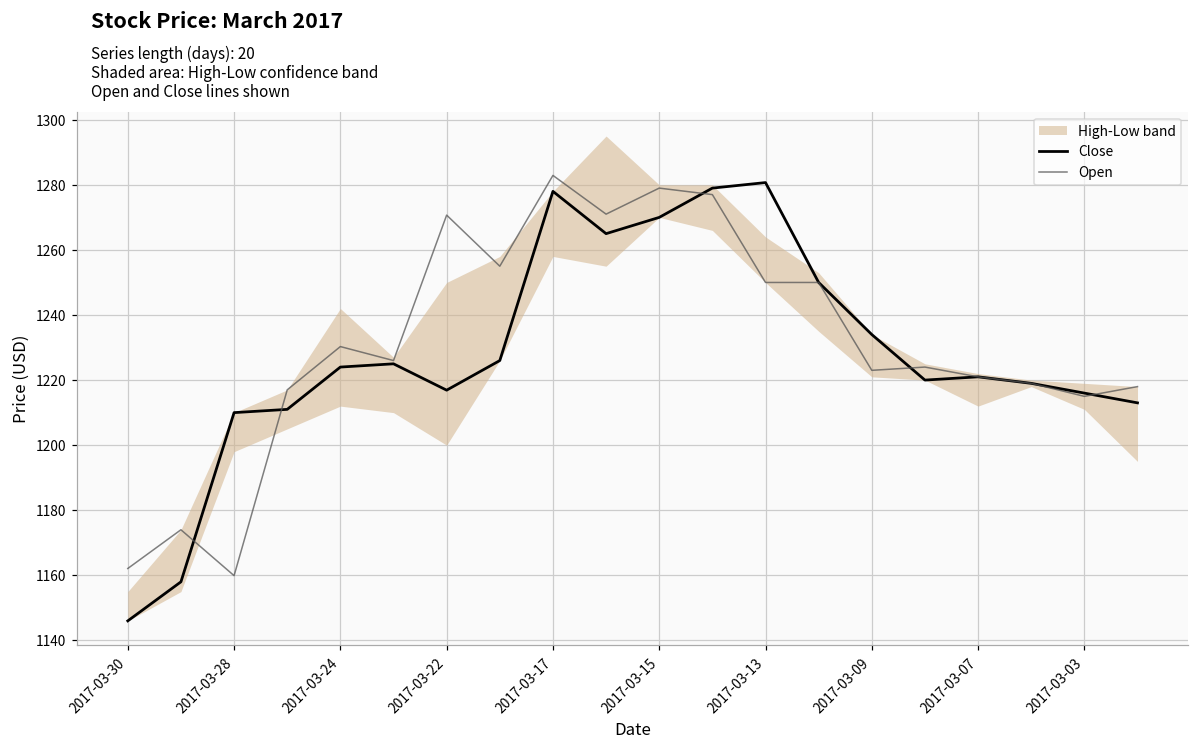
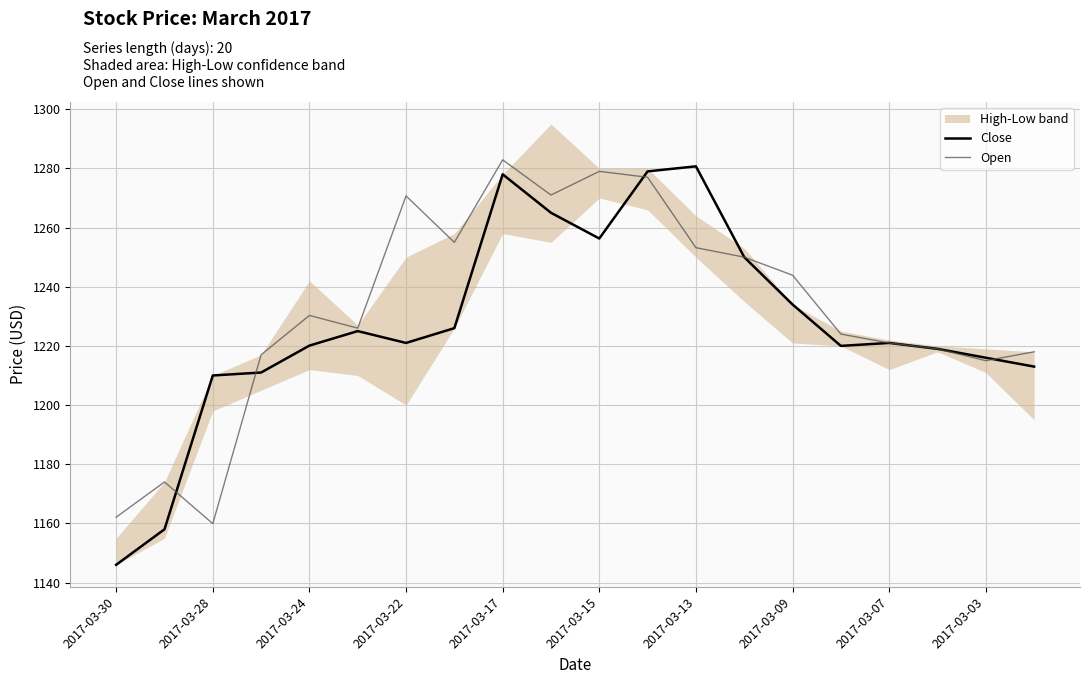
Close, 2017-03-24: 1224 -> 1220
Close, 2017-03-22: 1217 -> 1221
Close, 2017-03-15: 1270 -> 1256
Open, 2017-03-13: 1250 -> 1253
Open, 2017-03-09: 1223 -> 1244
